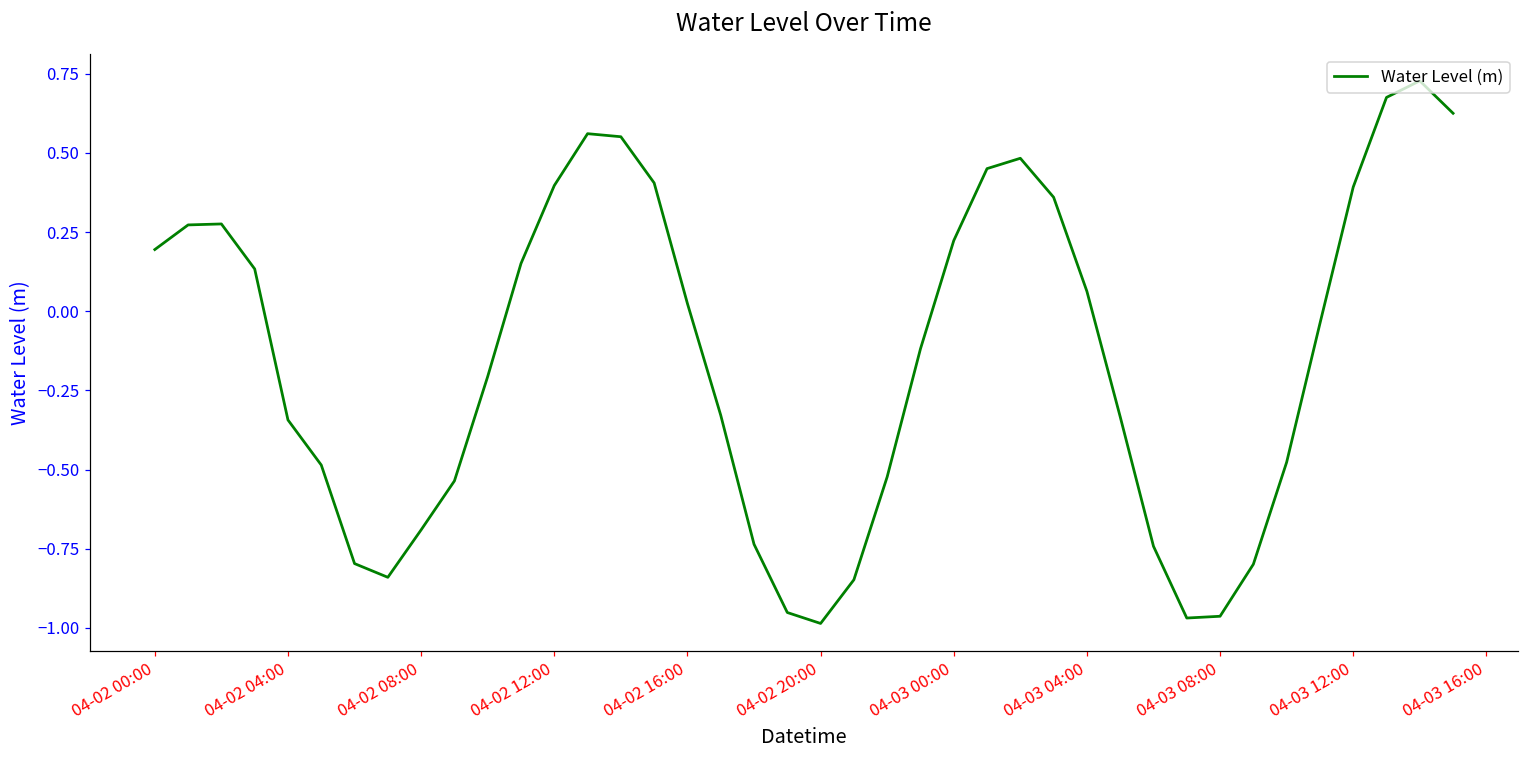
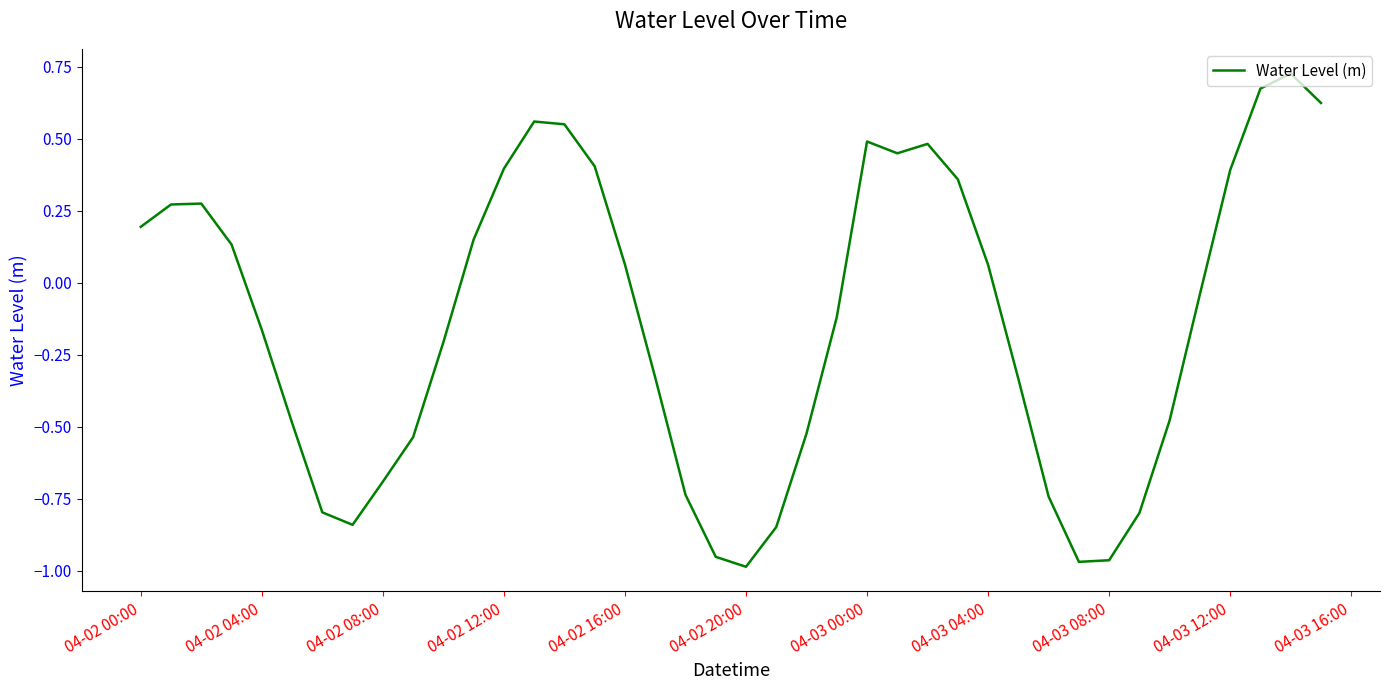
04-02 04:00: -0.34 -> -0.16
04-02 16:00: 0.02 -> 0.06
04-03 00:00: 0.22 -> 0.49
